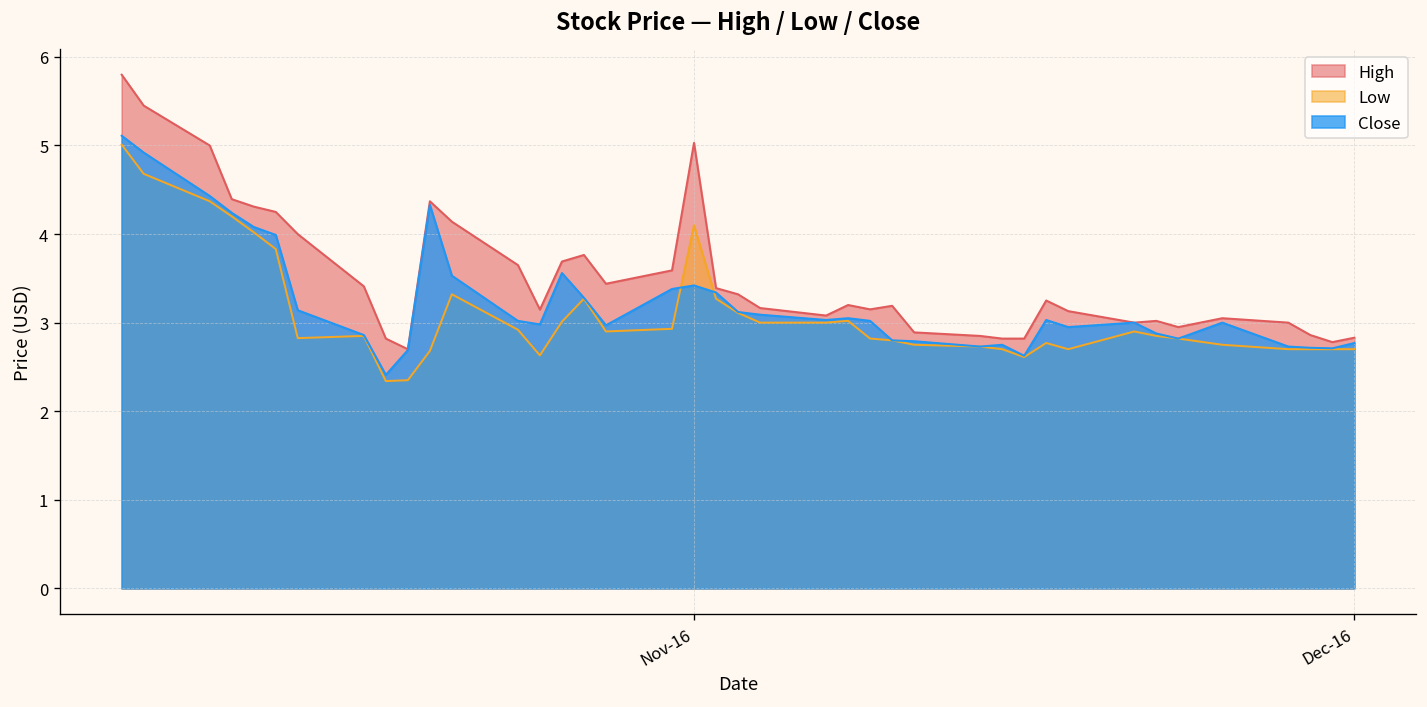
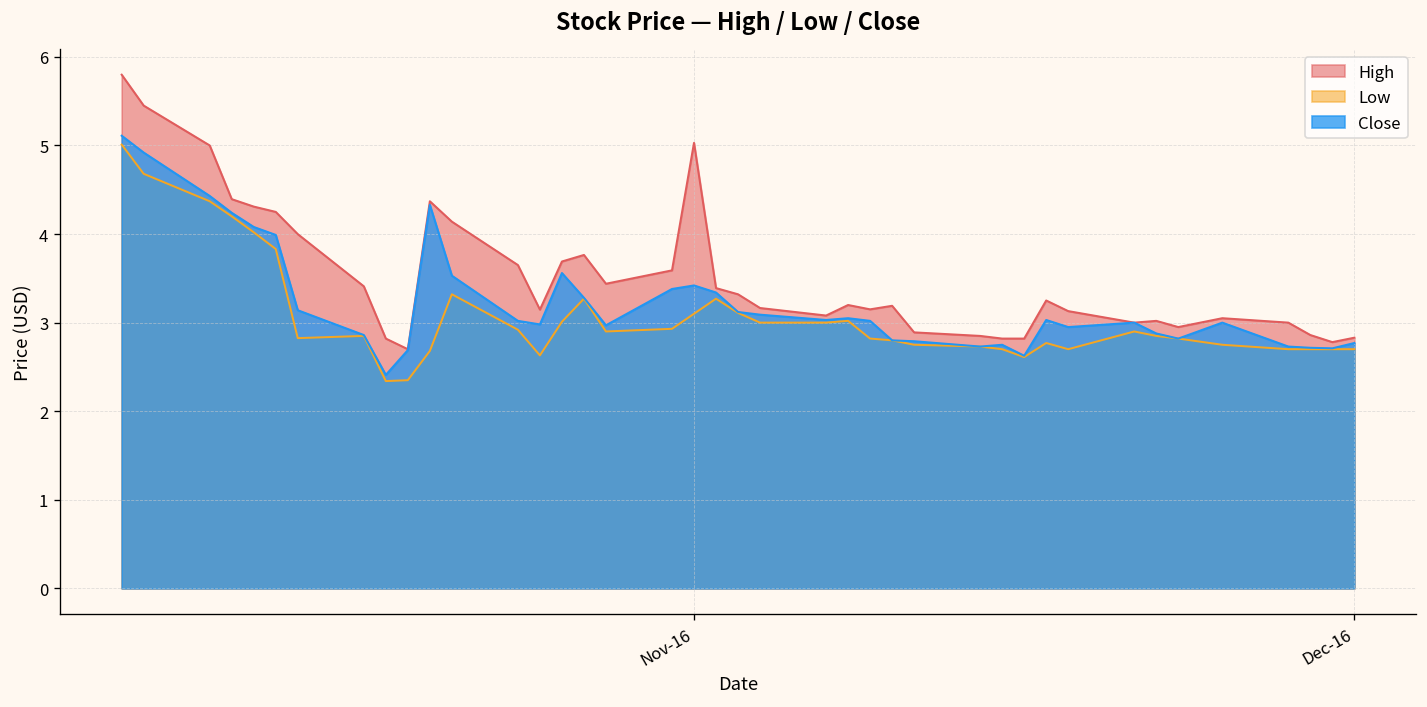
Low, Nov-16: 4.1 -> 3.1
